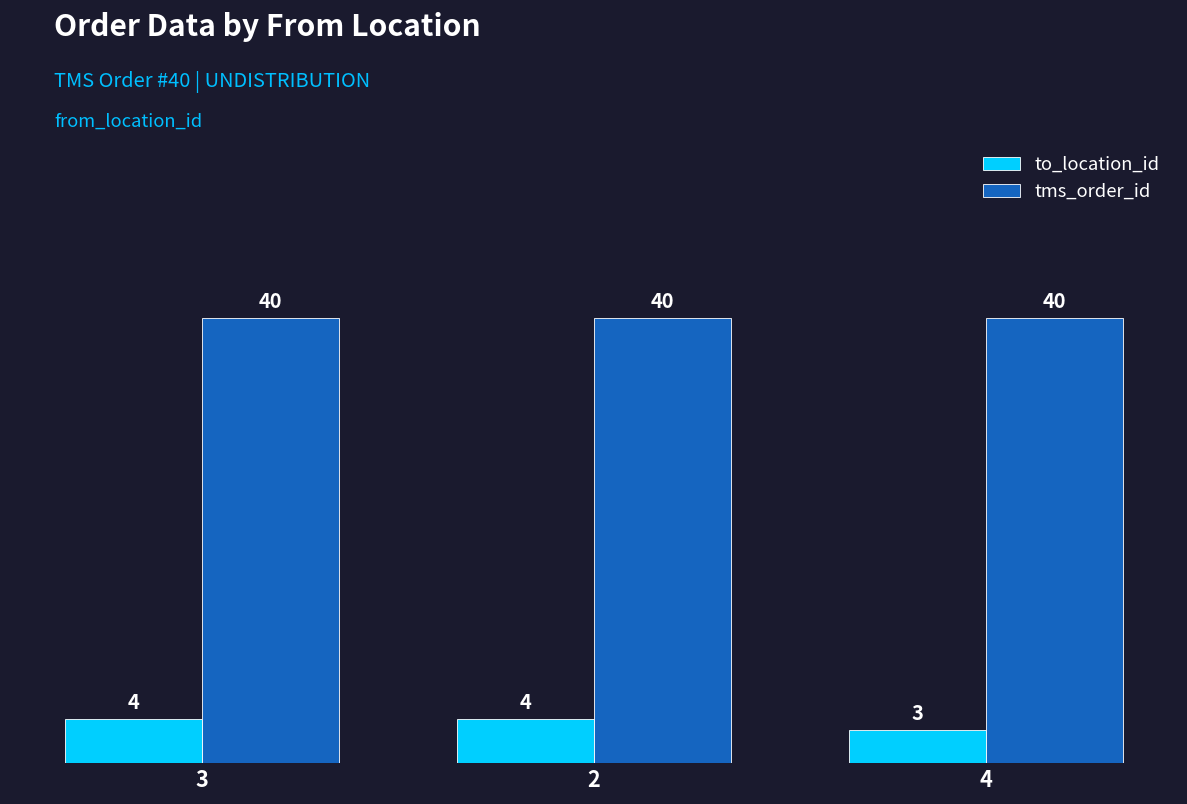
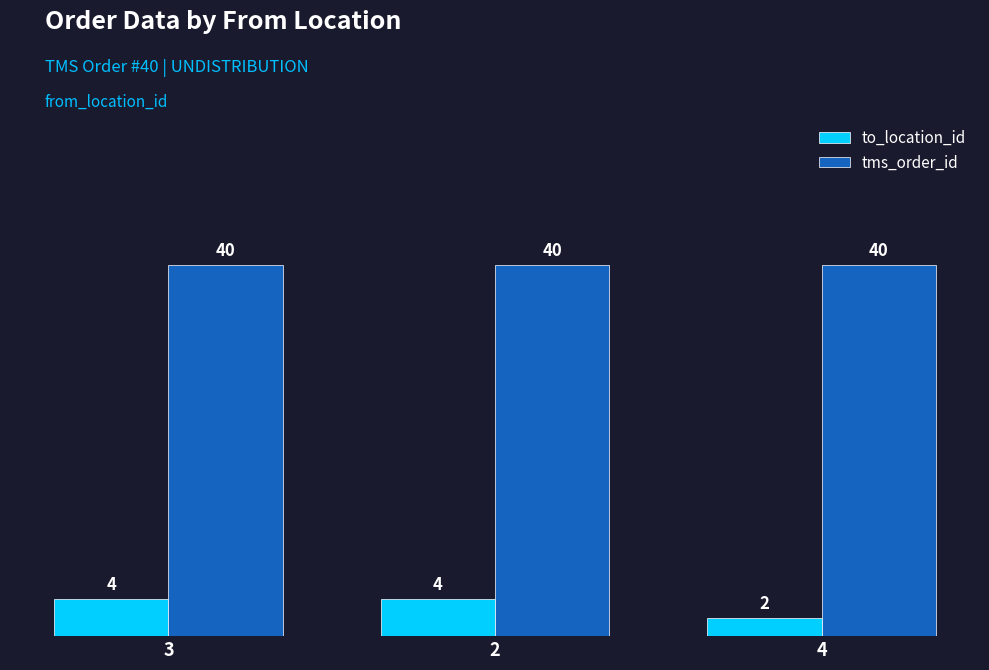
to_location_id, 4: 3 -> 2
